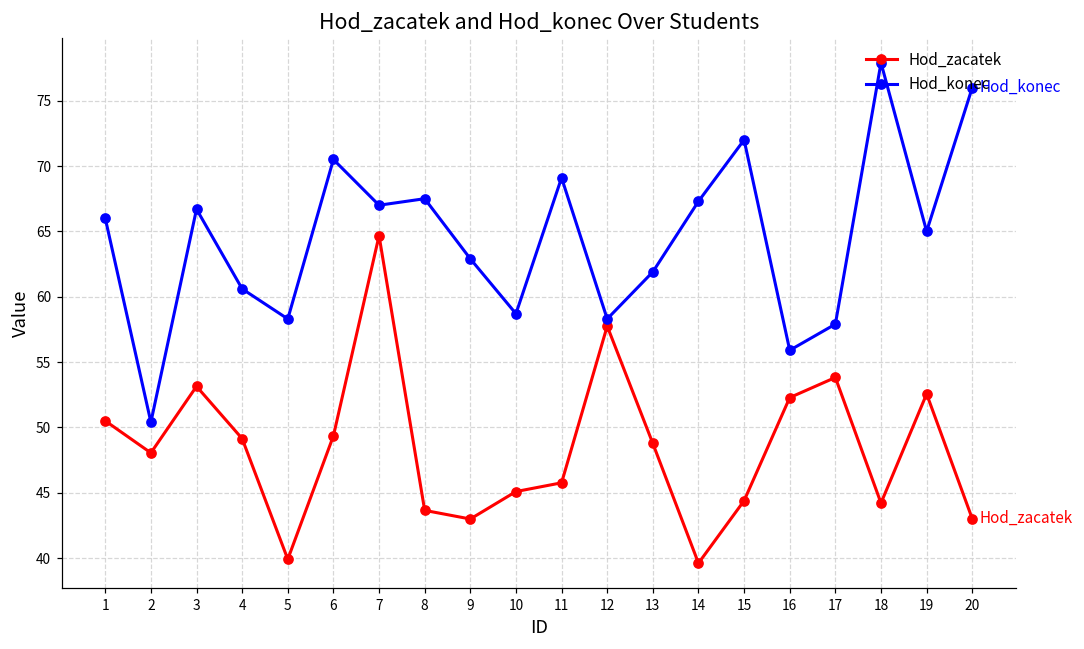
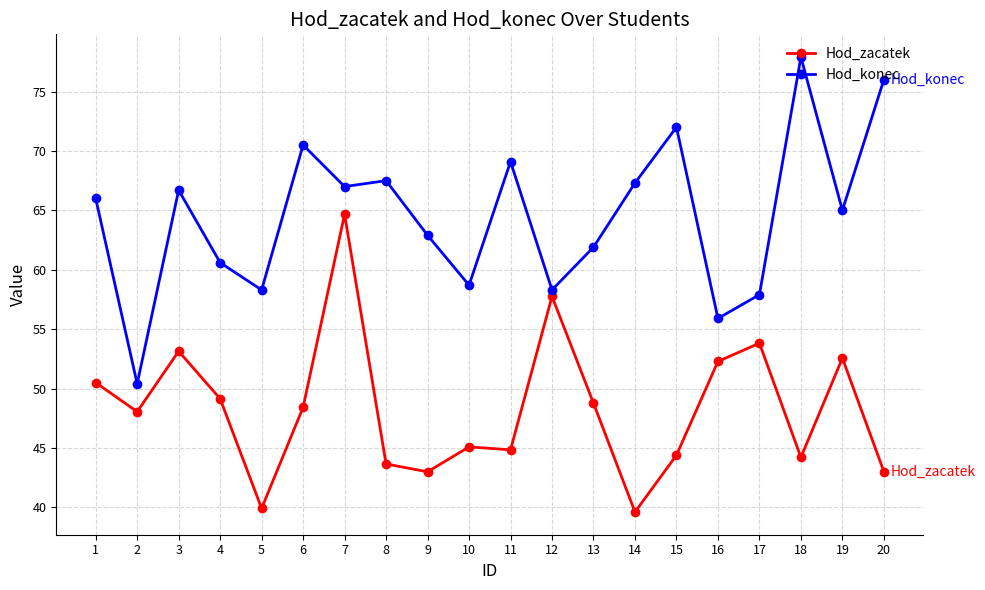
Hod_zacatek, 6: 49.4 -> 48.4
Hod_zacatek, 11: 45.8 -> 44.8
